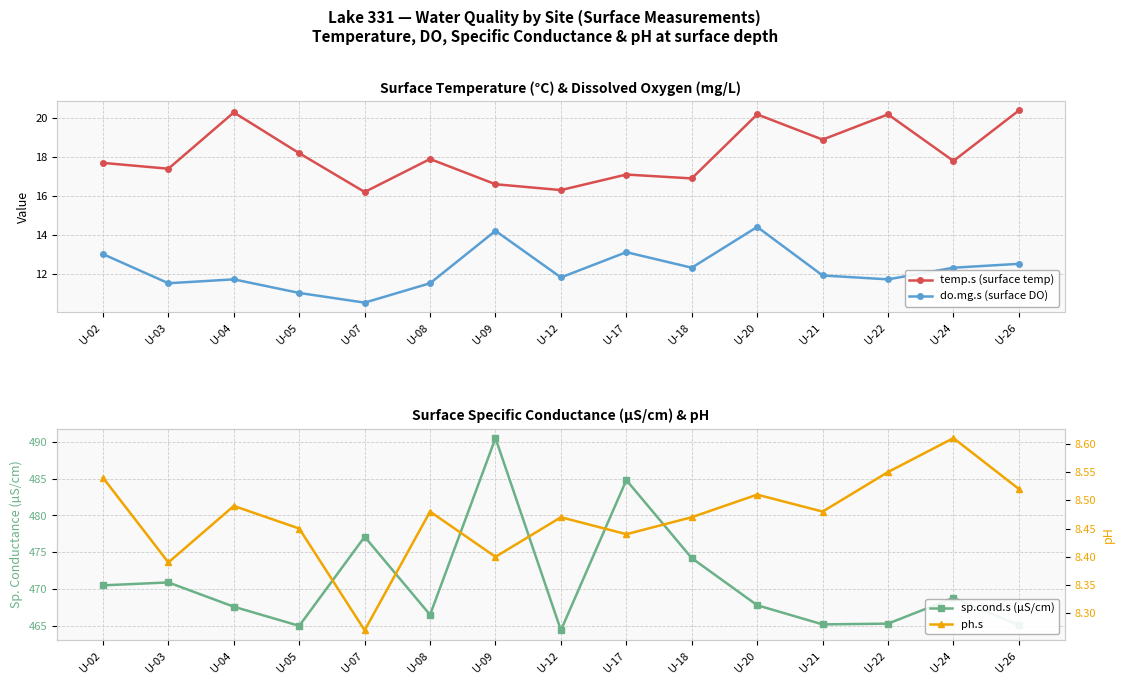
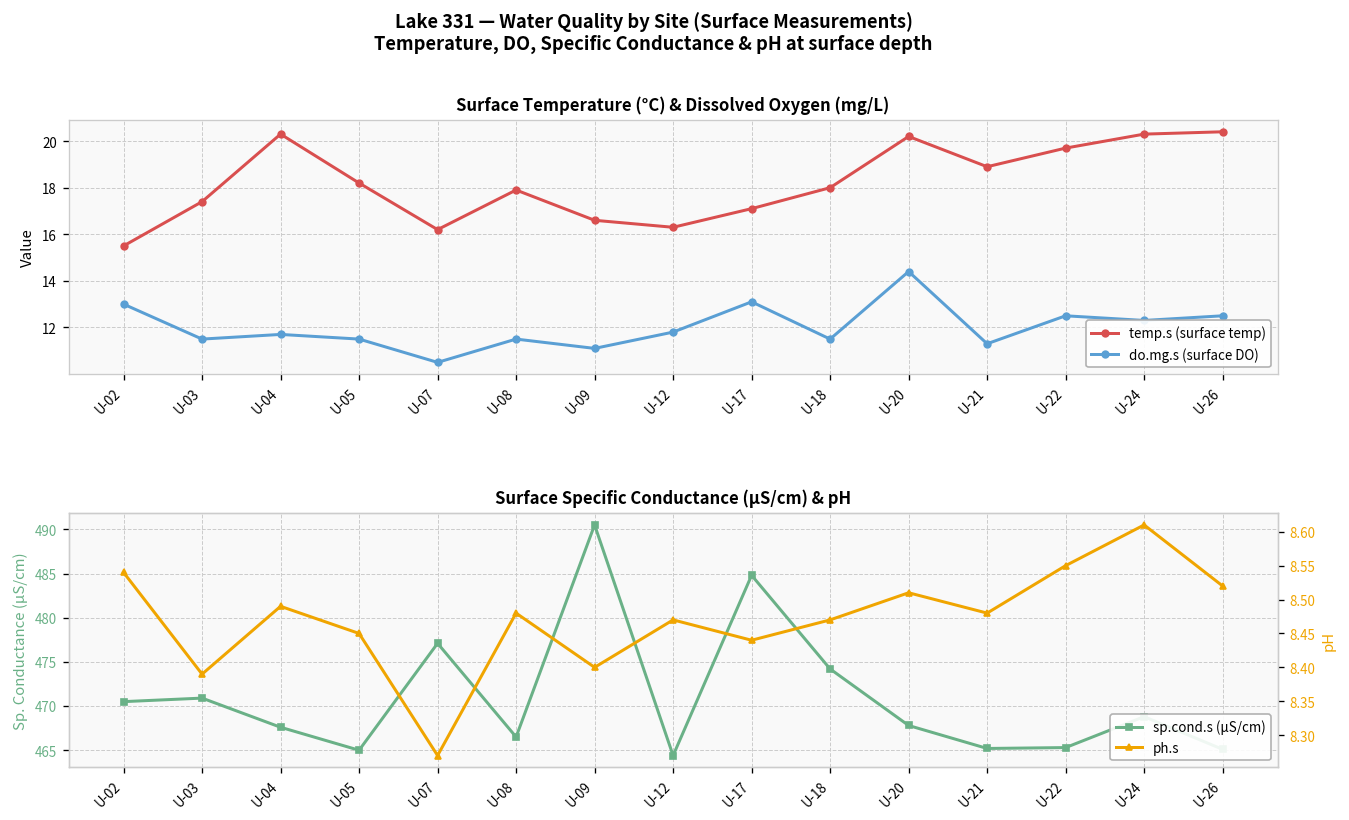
Surface Temperature (°C) & Dissolved Oxygen (mg/L), temp.s (surface temp), U-02: 17.7 -> 15.5
Surface Temperature (°C) & Dissolved Oxygen (mg/L), do.mg.s (surface DO), U-05: 11.0 -> 11.5
Surface Temperature (°C) & Dissolved Oxygen (mg/L), do.mg.s (surface DO), U-09: 14.2 -> 11.1
Surface Temperature (°C) & Dissolved Oxygen (mg/L), temp.s (surface temp), U-18: 16.9 -> 18.0
Surface Temperature (°C) & Dissolved Oxygen (mg/L), do.mg.s (surface DO), U-18: 12.3 -> 11.5
Surface Temperature (°C) & Dissolved Oxygen (mg/L), do.mg.s (surface DO), U-21: 11.9 -> 11.3
Surface Temperature (°C) & Dissolved Oxygen (mg/L), temp.s (surface temp), U-22: 20.2 -> 19.7
Surface Temperature (°C) & Dissolved Oxygen (mg/L), do.mg.s (surface DO), U-22: 11.7 -> 12.5
Surface Temperature (°C) & Dissolved Oxygen (mg/L), temp.s (surface temp), U-24: 17.8 -> 20.3
